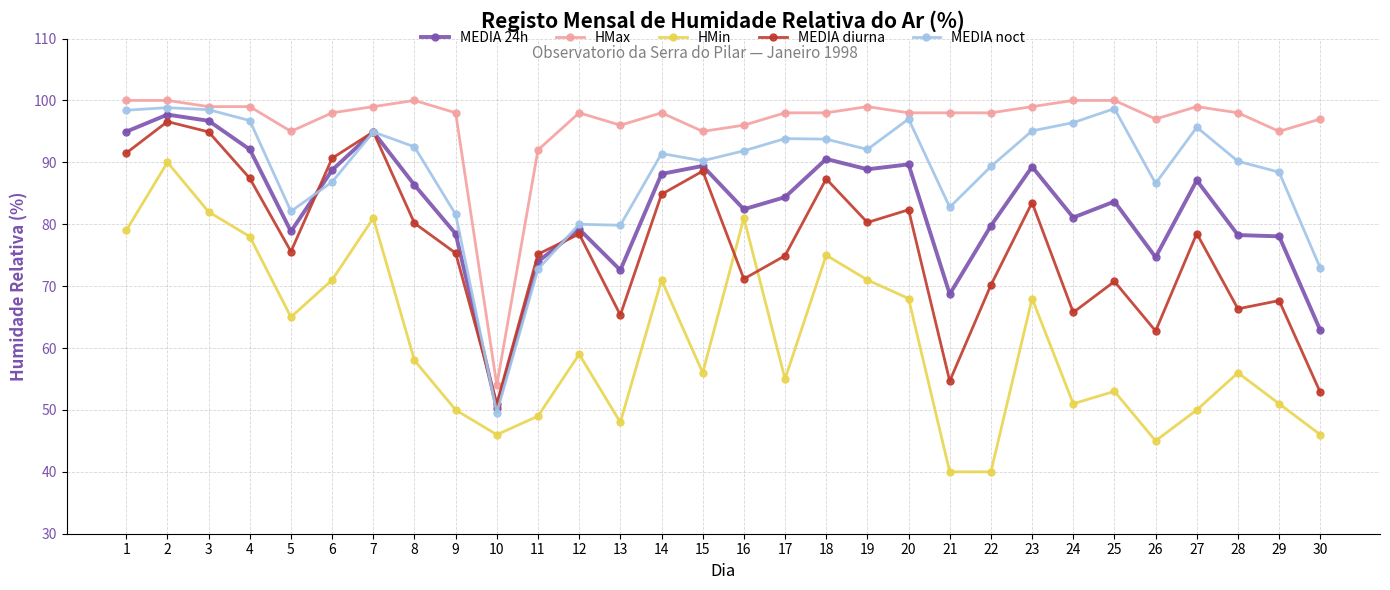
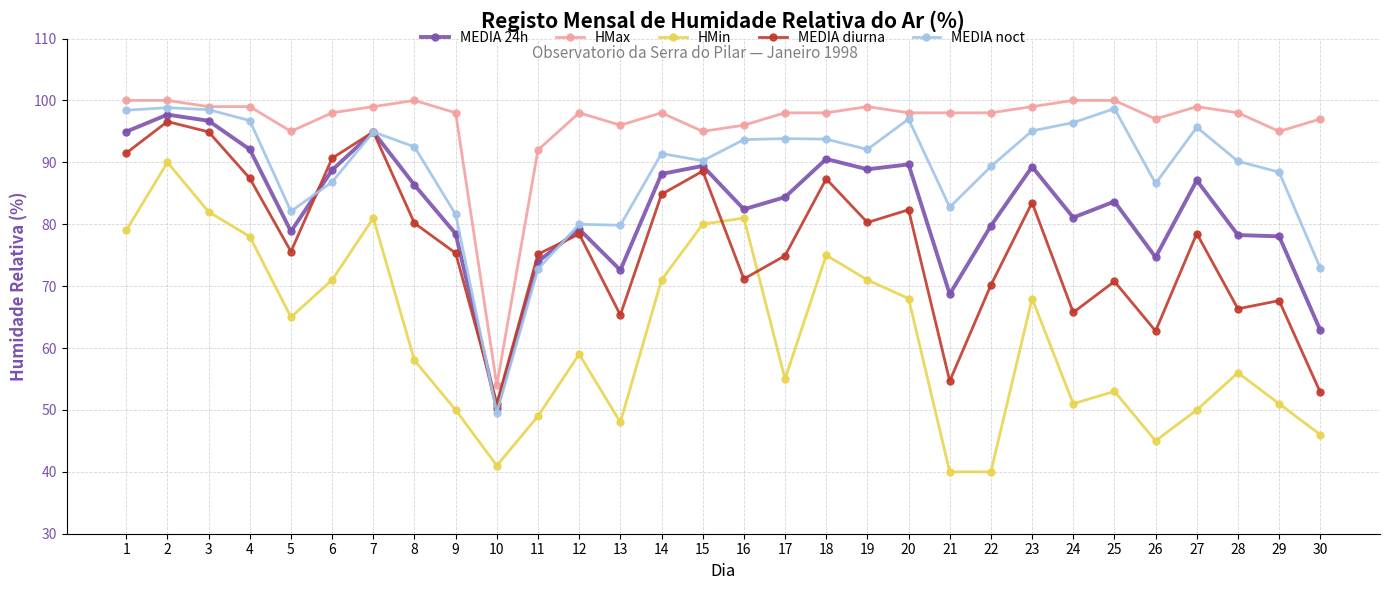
HMin, 10: 46 -> 41
HMin, 15: 56 -> 80
MEDIA noct, 16: 92 -> 94
